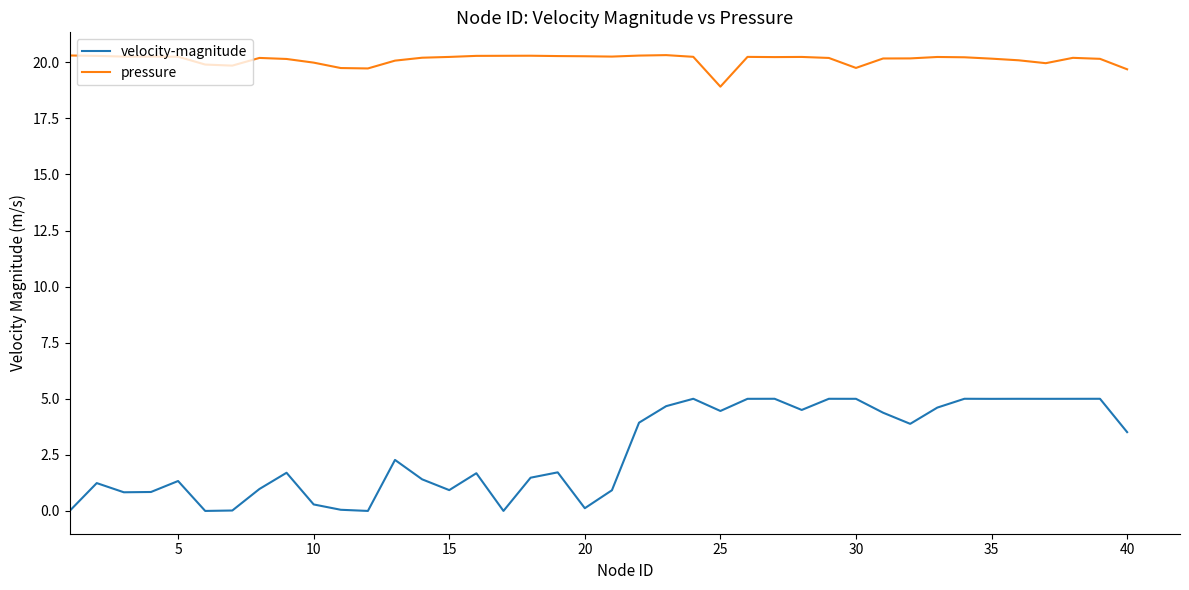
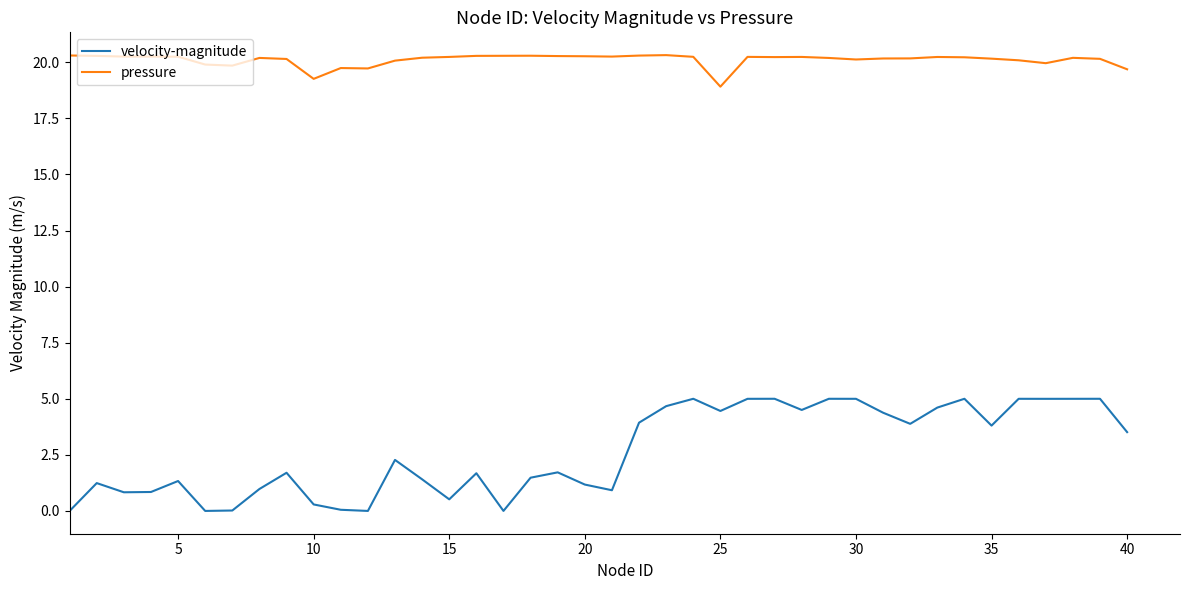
pressure, 10: 20.0 -> 19.3
velocity-magnitude, 15: 0.9 -> 0.5
velocity-magnitude, 20: 0.1 -> 1.2
pressure, 30: 19.8 -> 20.1
velocity-magnitude, 35: 5.0 -> 3.8
